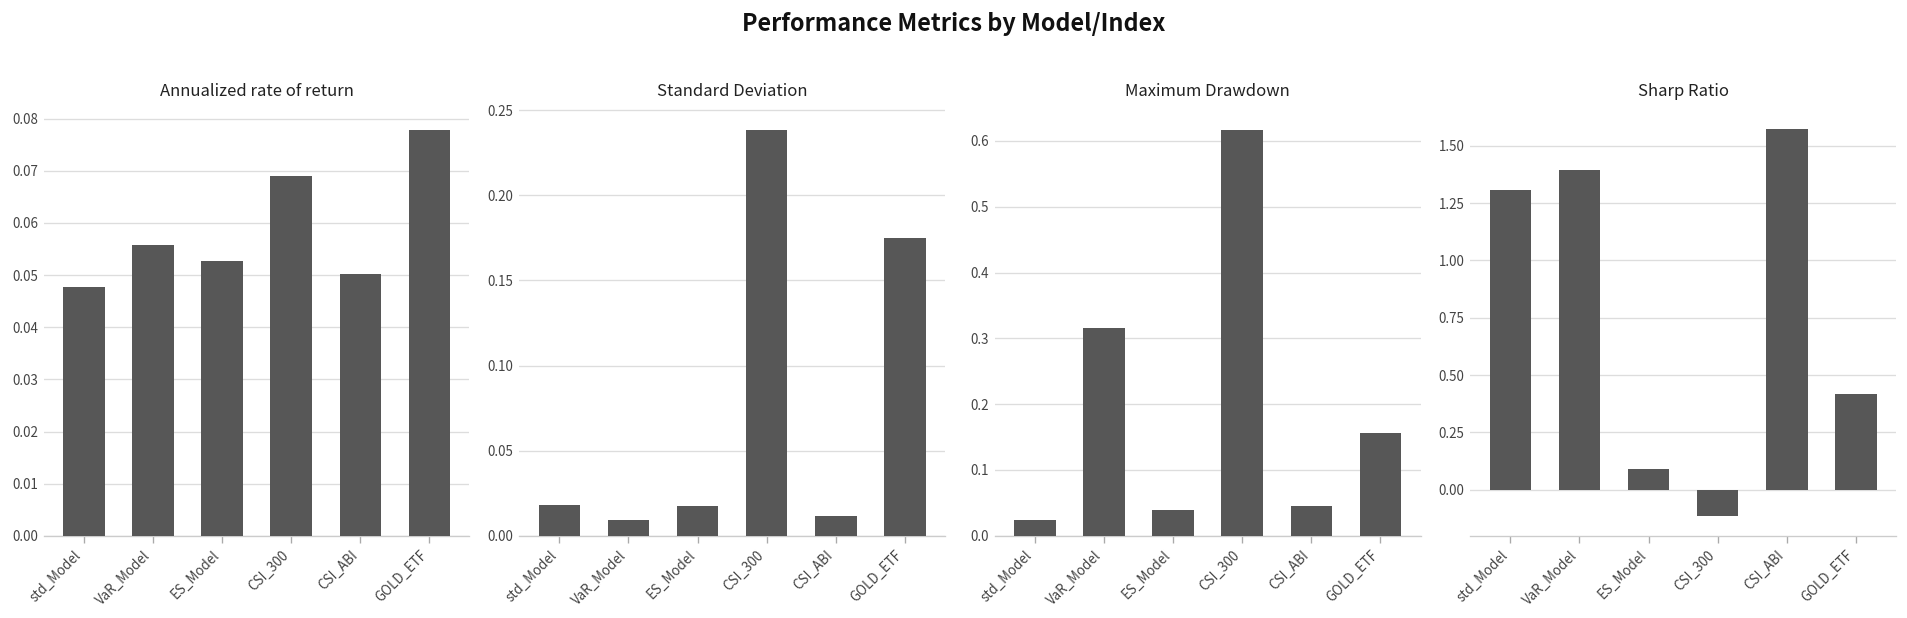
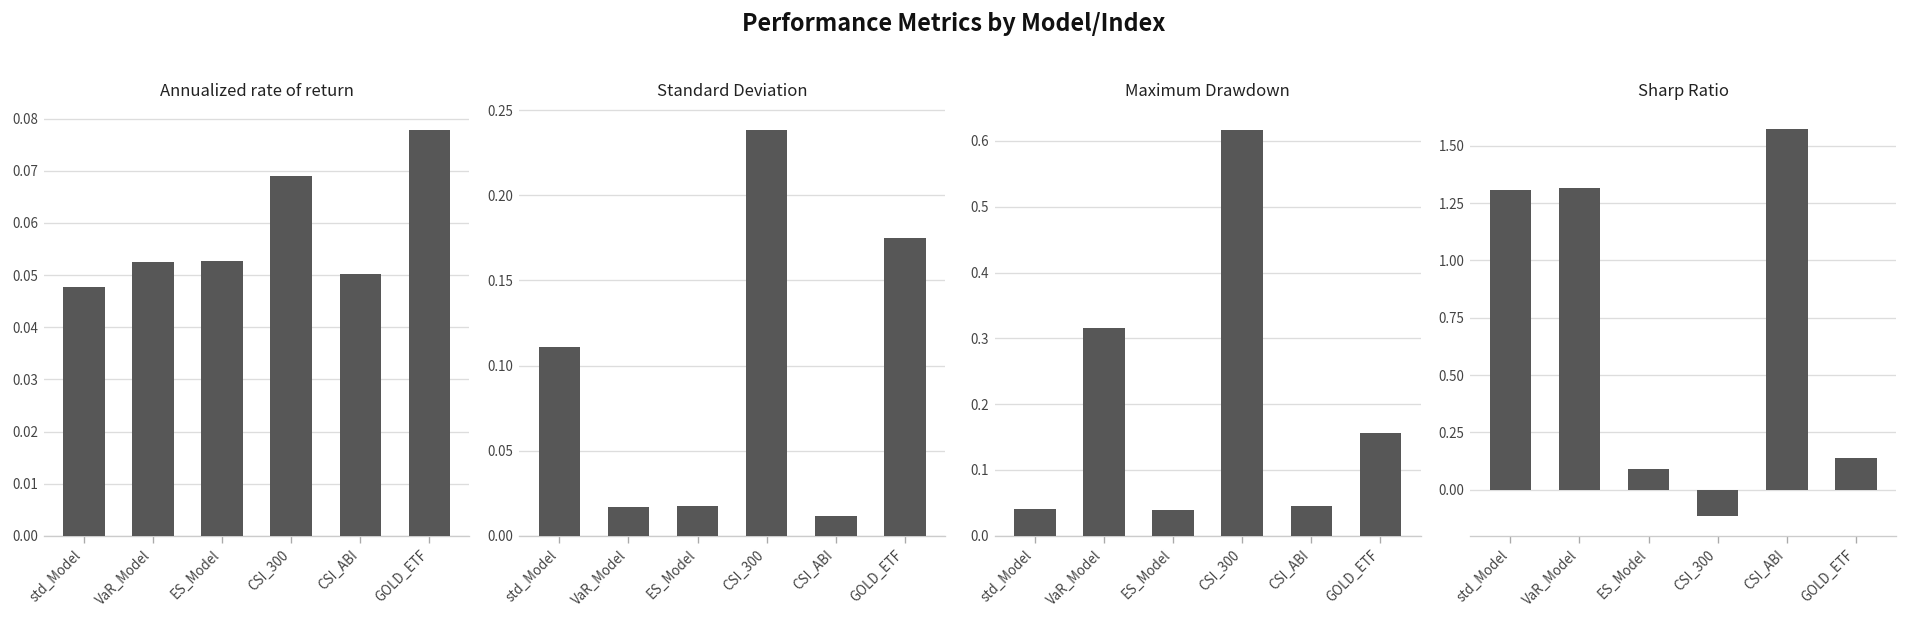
Annualized rate of return, VaR_Model: 0.056 -> 0.053
Standard Deviation, std_Model: 0.018 -> 0.111
Standard Deviation, VaR_Model: 0.010 -> 0.017
Maximum Drawdown, std_Model: 0.02 -> 0.04
Sharp Ratio, VaR_Model: 1.39 -> 1.32
Sharp Ratio, GOLD_ETF: 0.42 -> 0.14
